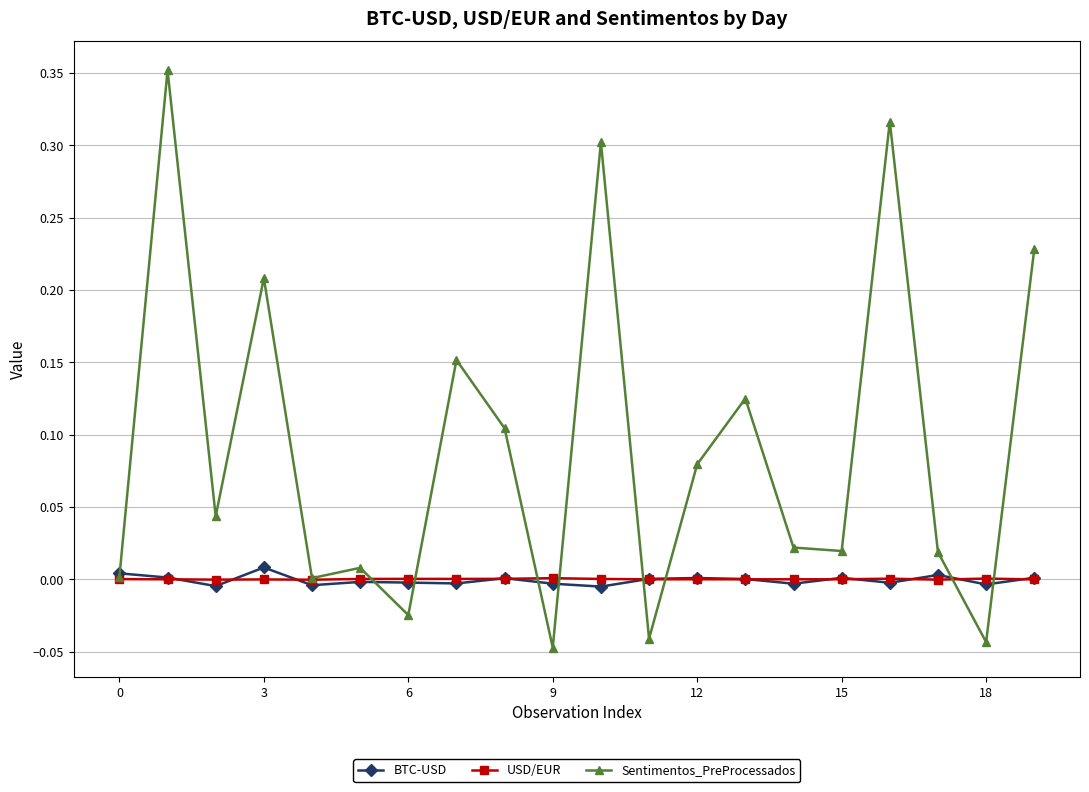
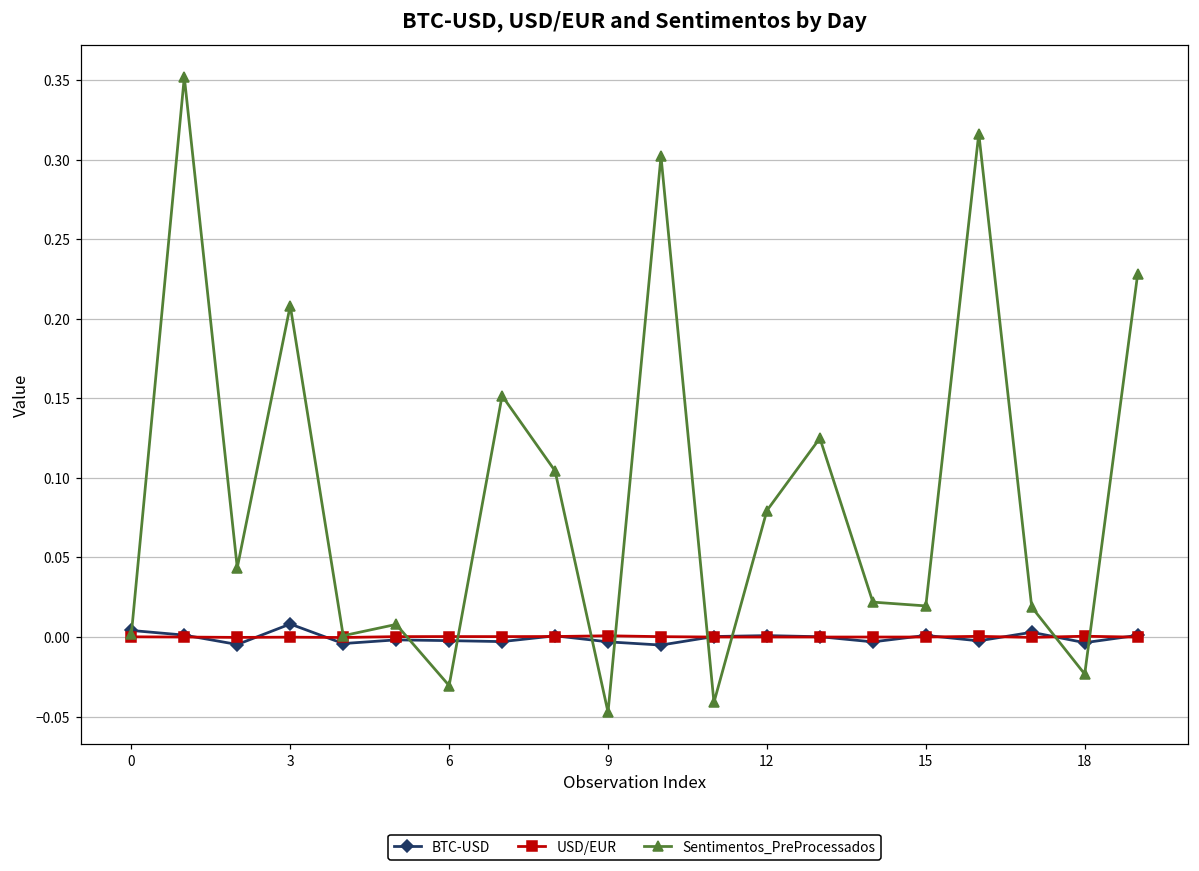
Sentimentos_PreProcessados, 6: -0.025 -> -0.031
Sentimentos_PreProcessados, 18: -0.043 -> -0.023
